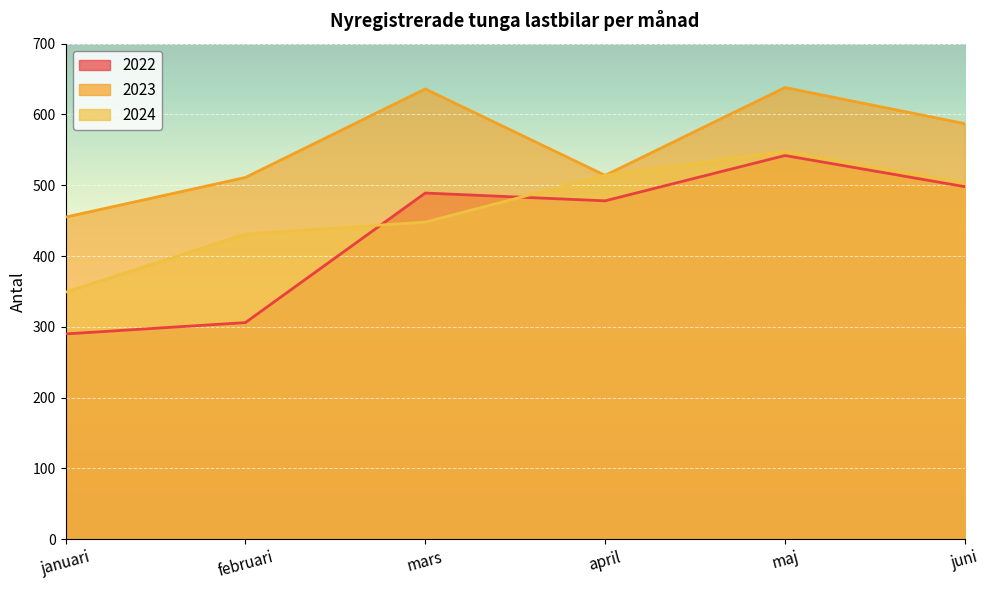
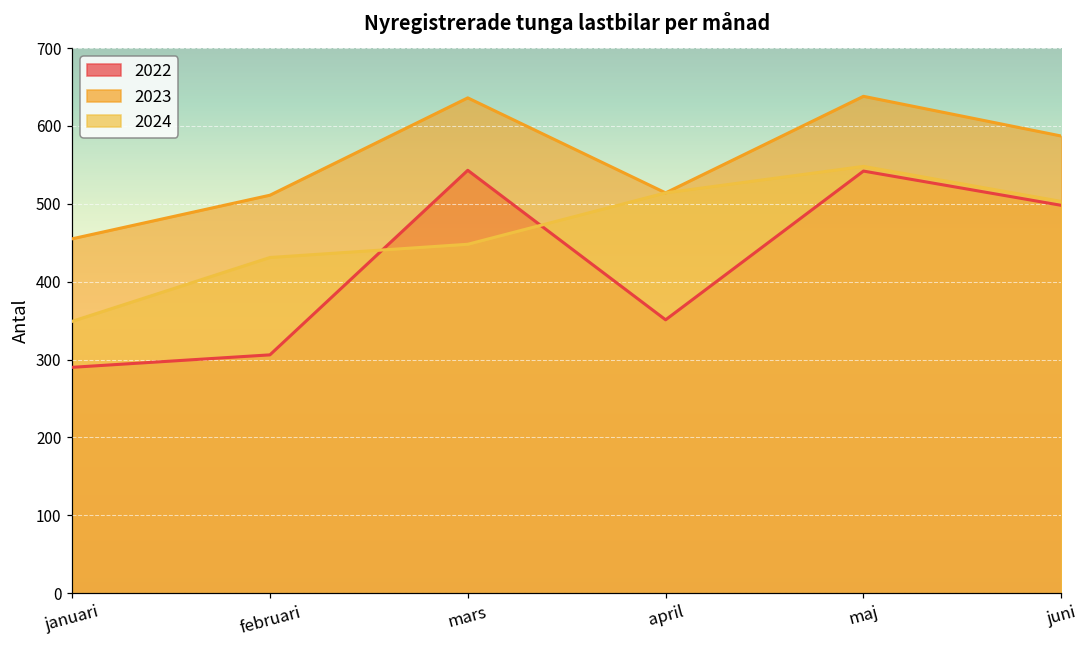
2022, mars: 490 -> 540
2022, april: 480 -> 350
